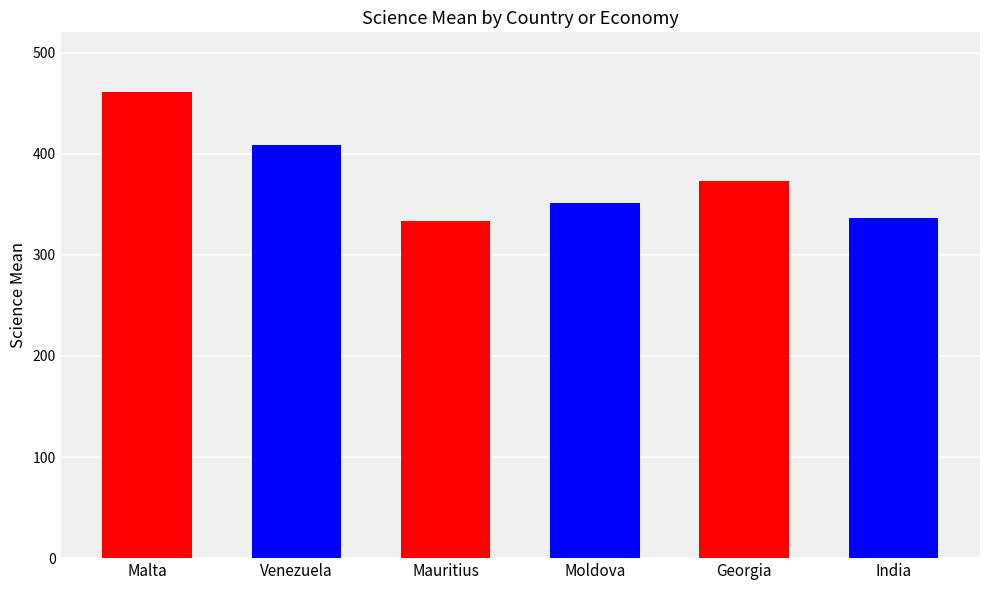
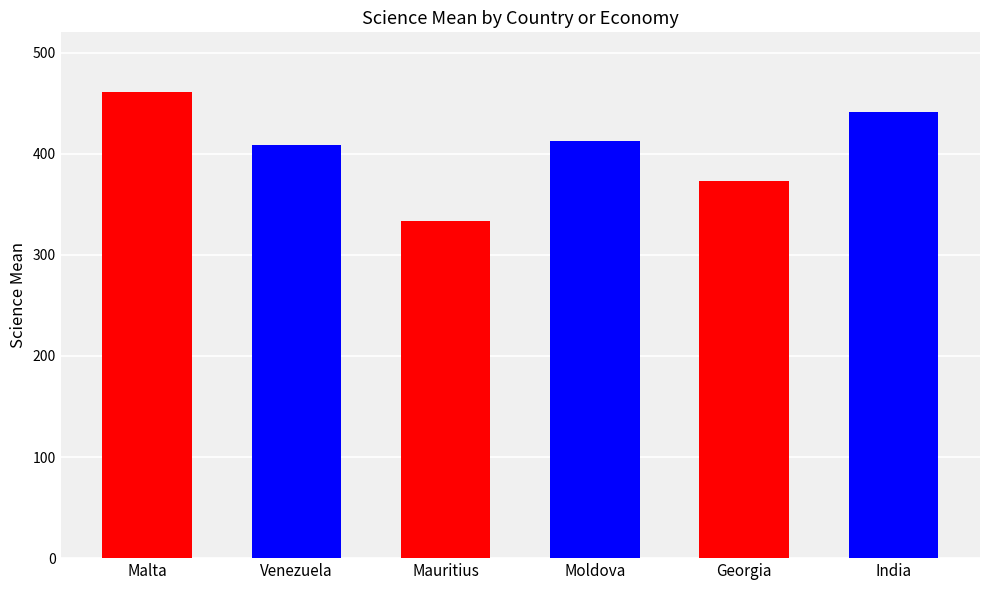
Moldova: 351 -> 413
India: 337 -> 441
